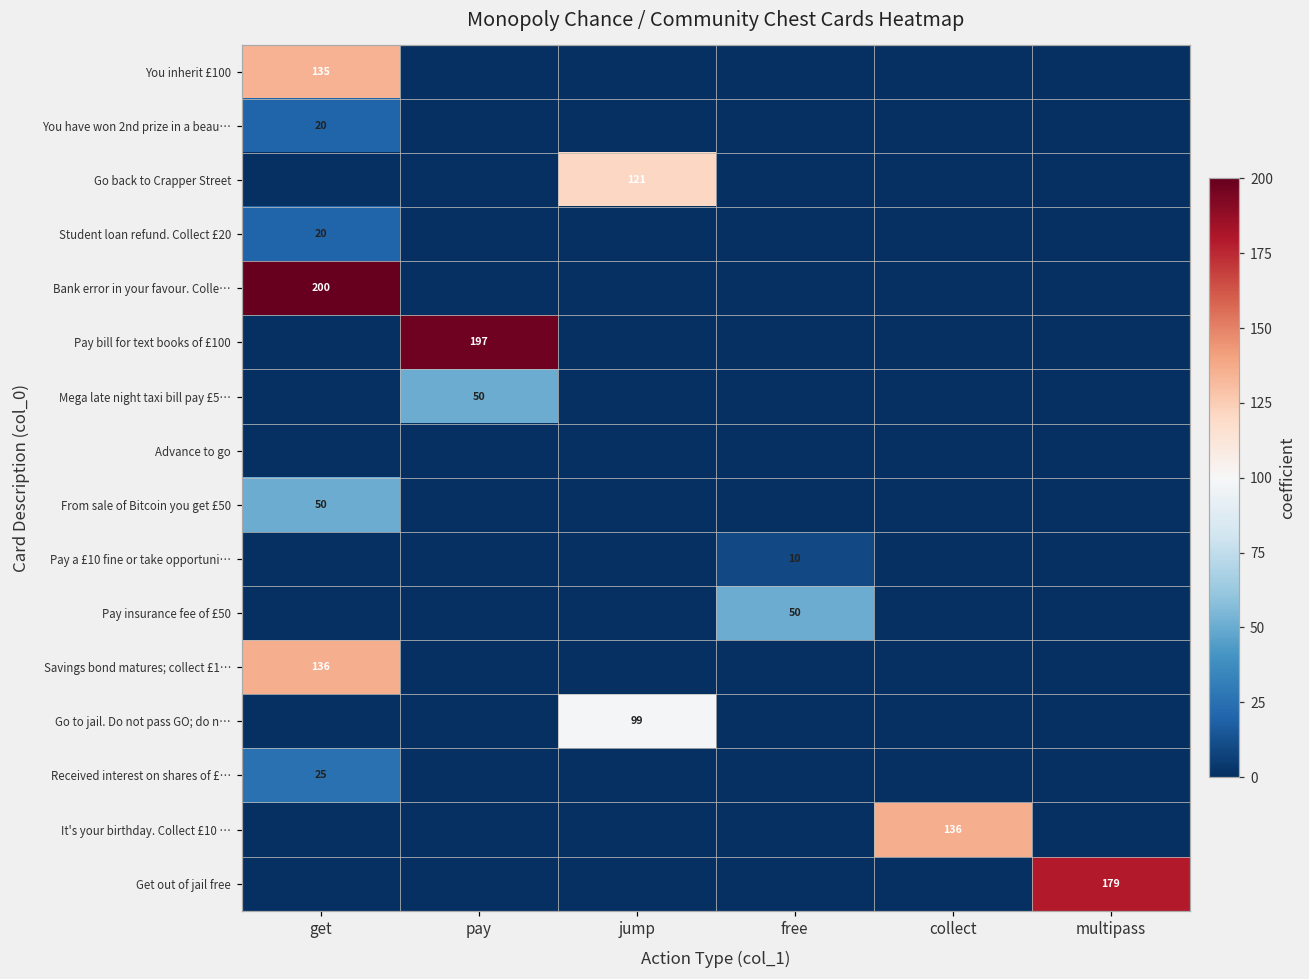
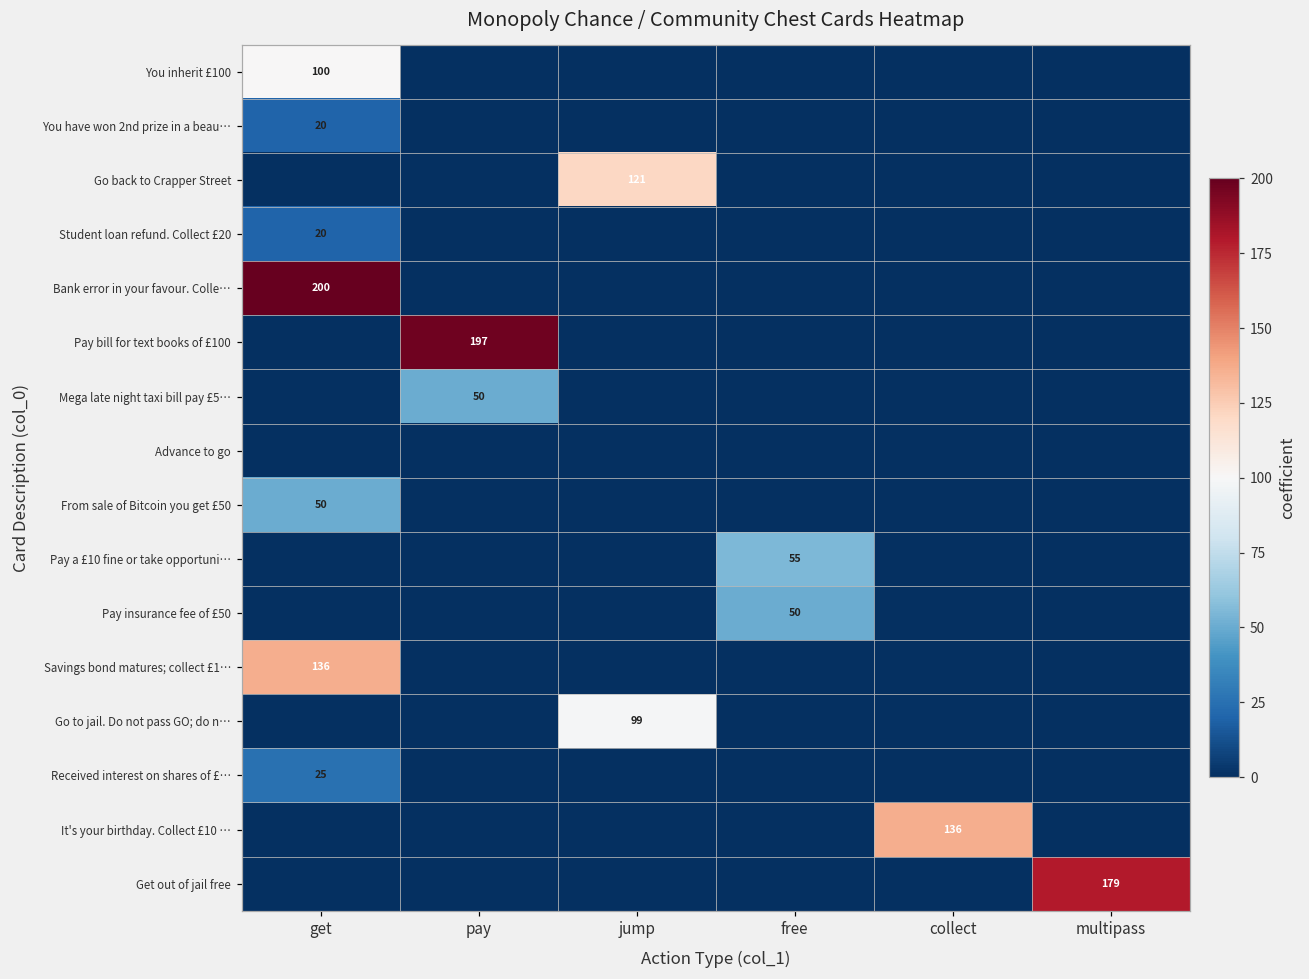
You inherit £100, get: 135 -> 100
Pay a £10 fine or take opportuni…, free: 10 -> 55
